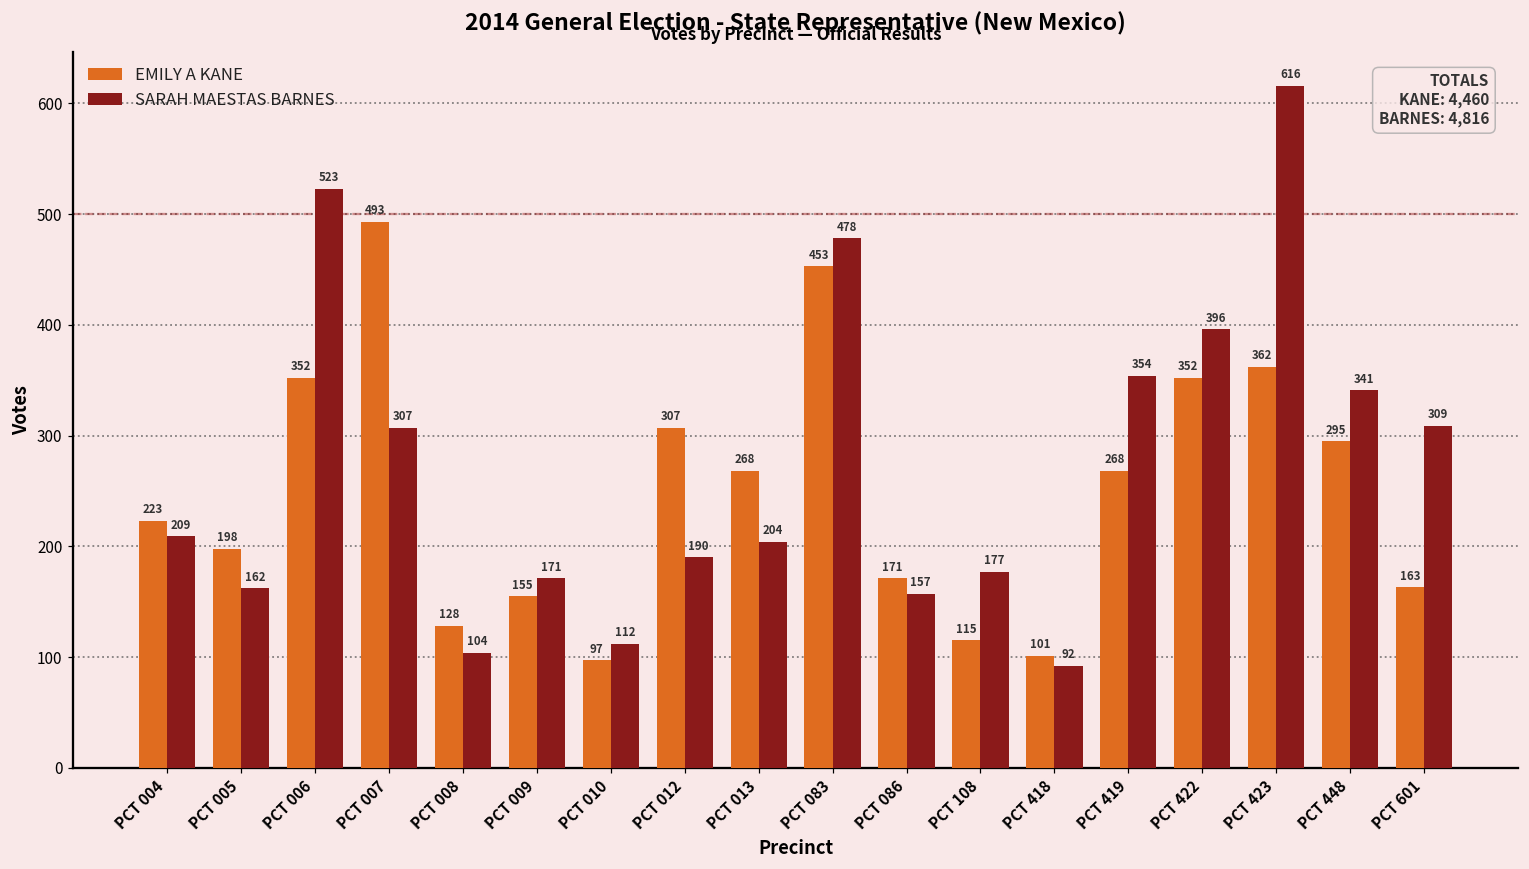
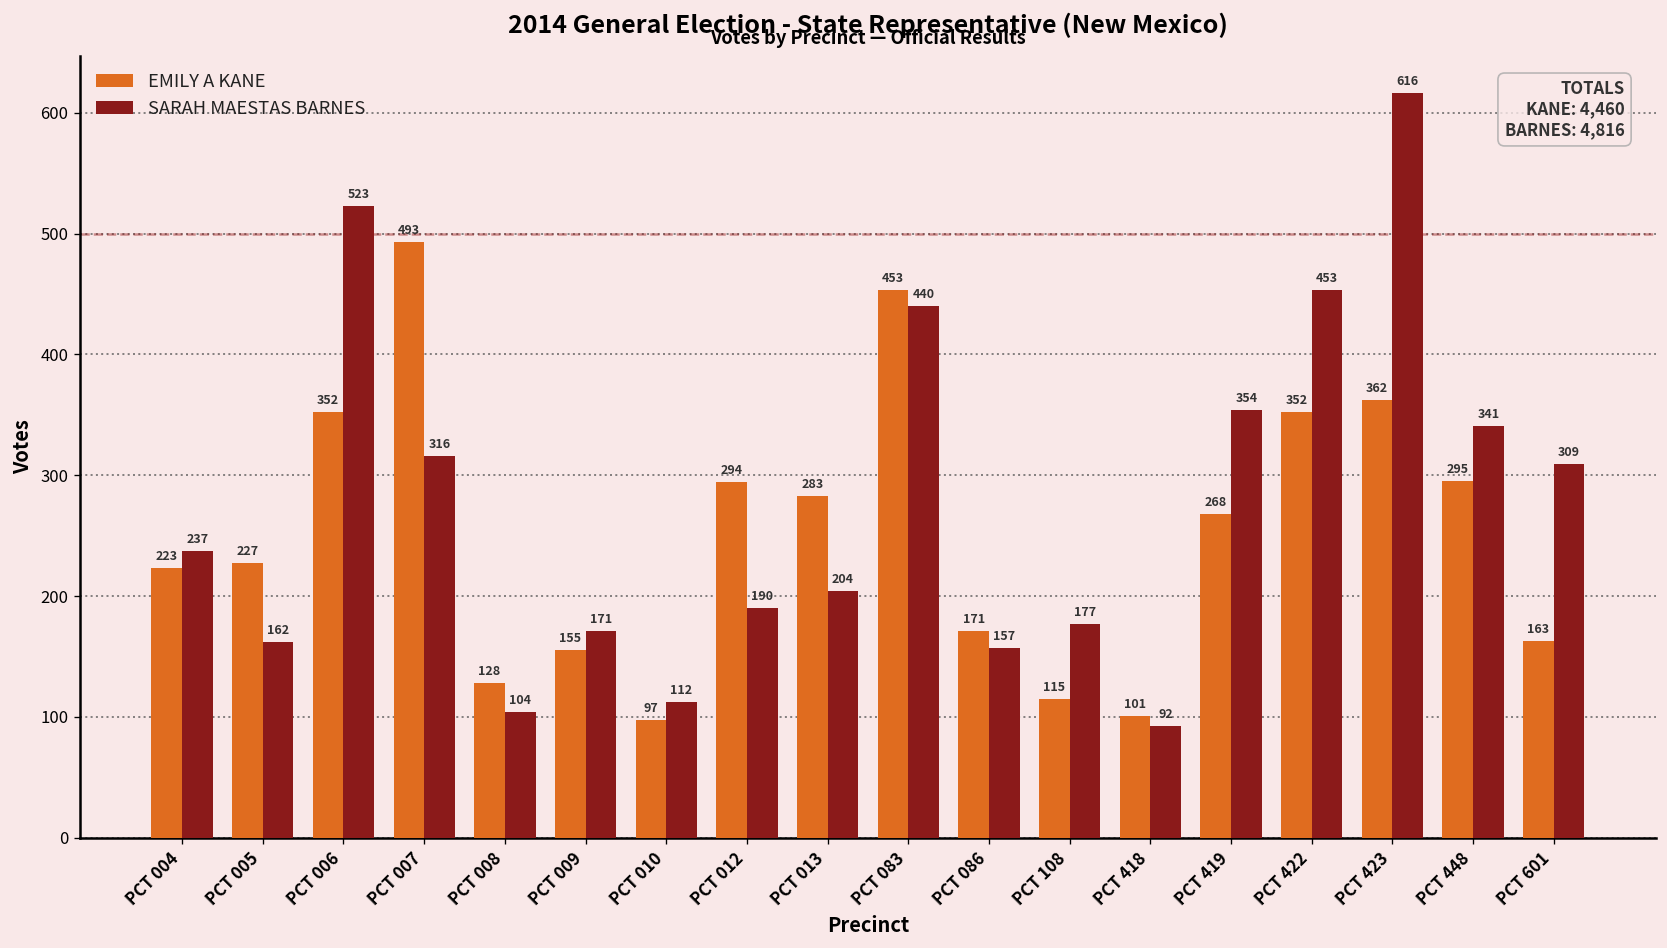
SARAH MAESTAS BARNES, PCT 004: 209 -> 237
EMILY A KANE, PCT 005: 198 -> 227
SARAH MAESTAS BARNES, PCT 007: 307 -> 316
EMILY A KANE, PCT 012: 307 -> 294
EMILY A KANE, PCT 013: 268 -> 283
SARAH MAESTAS BARNES, PCT 083: 478 -> 440
SARAH MAESTAS BARNES, PCT 422: 396 -> 453
